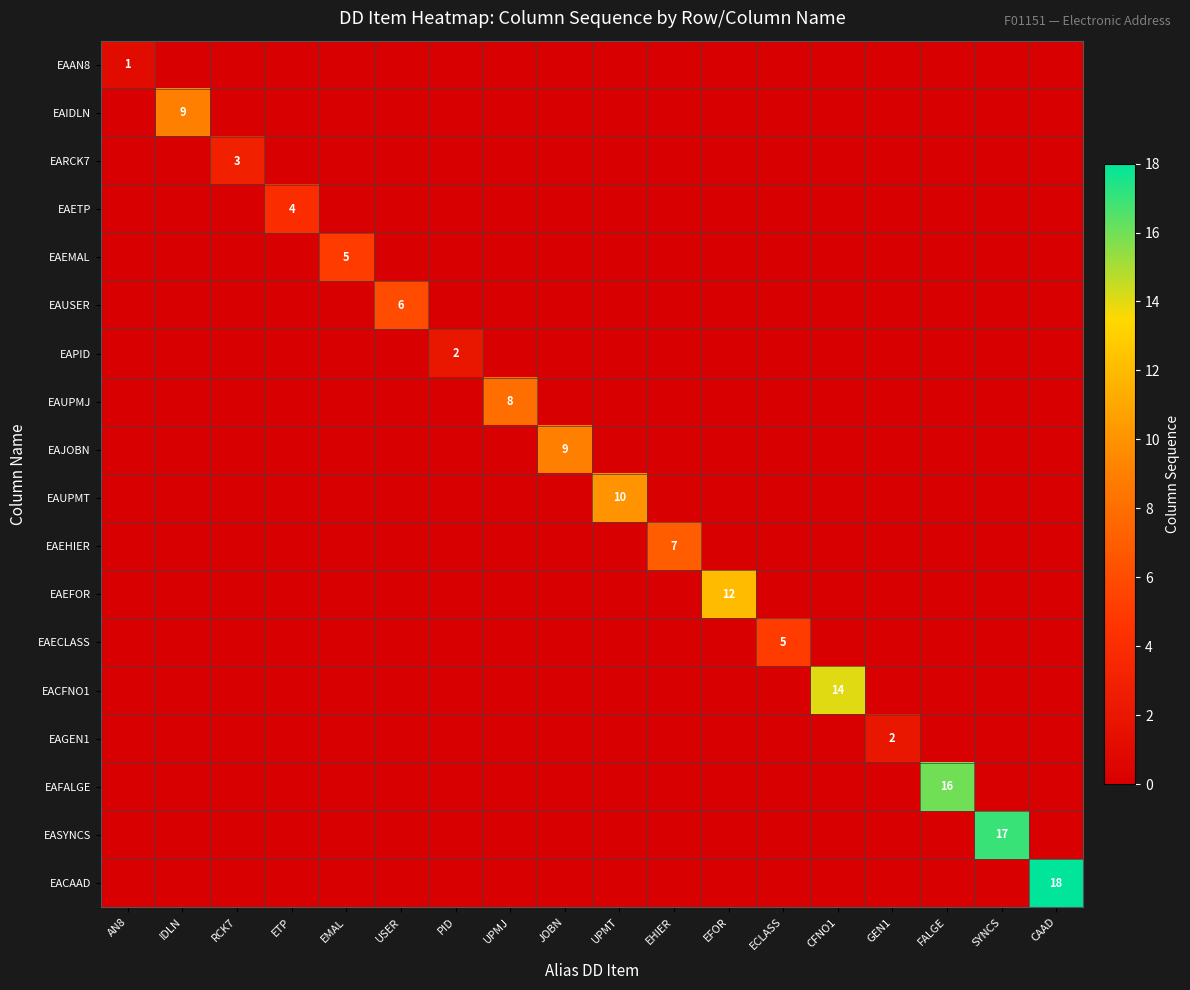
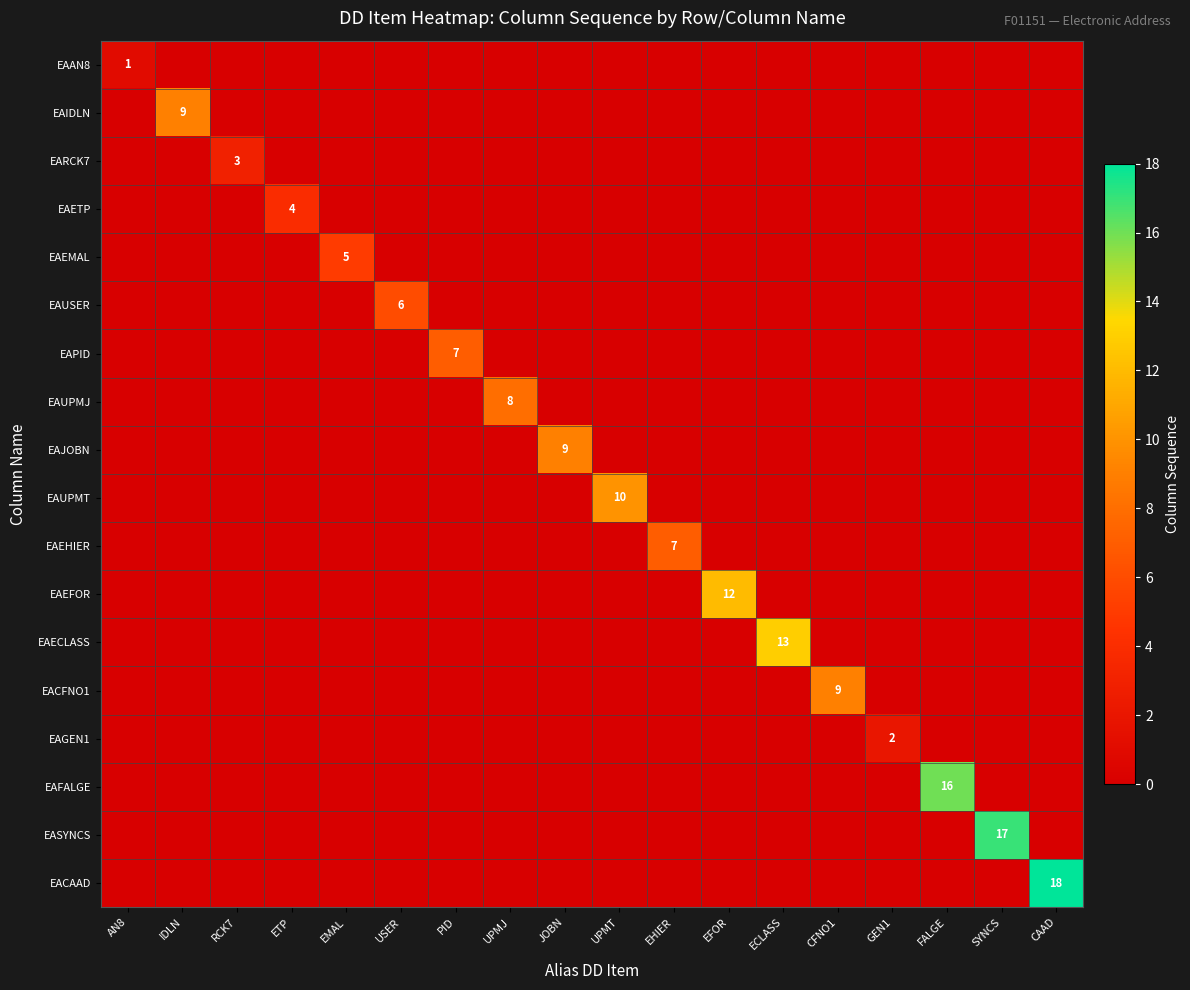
EAPID, PID: 2 -> 7
EAECLASS, ECLASS: 5 -> 13
EACFNO1, CFNO1: 14 -> 9
